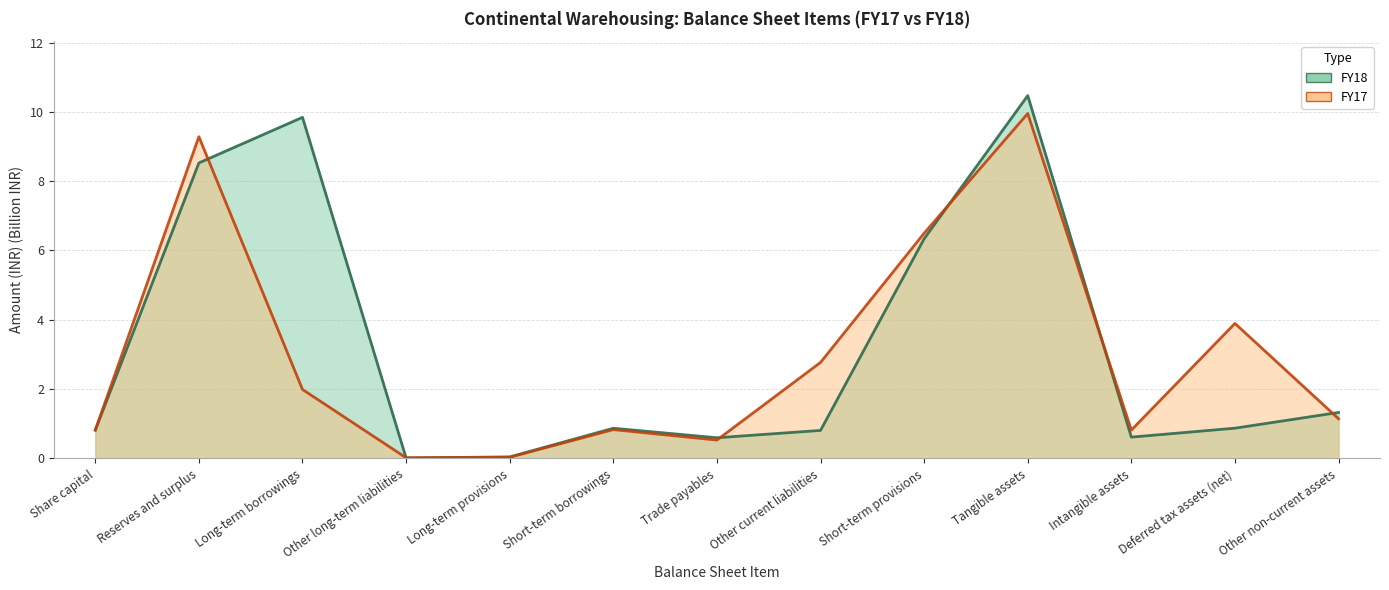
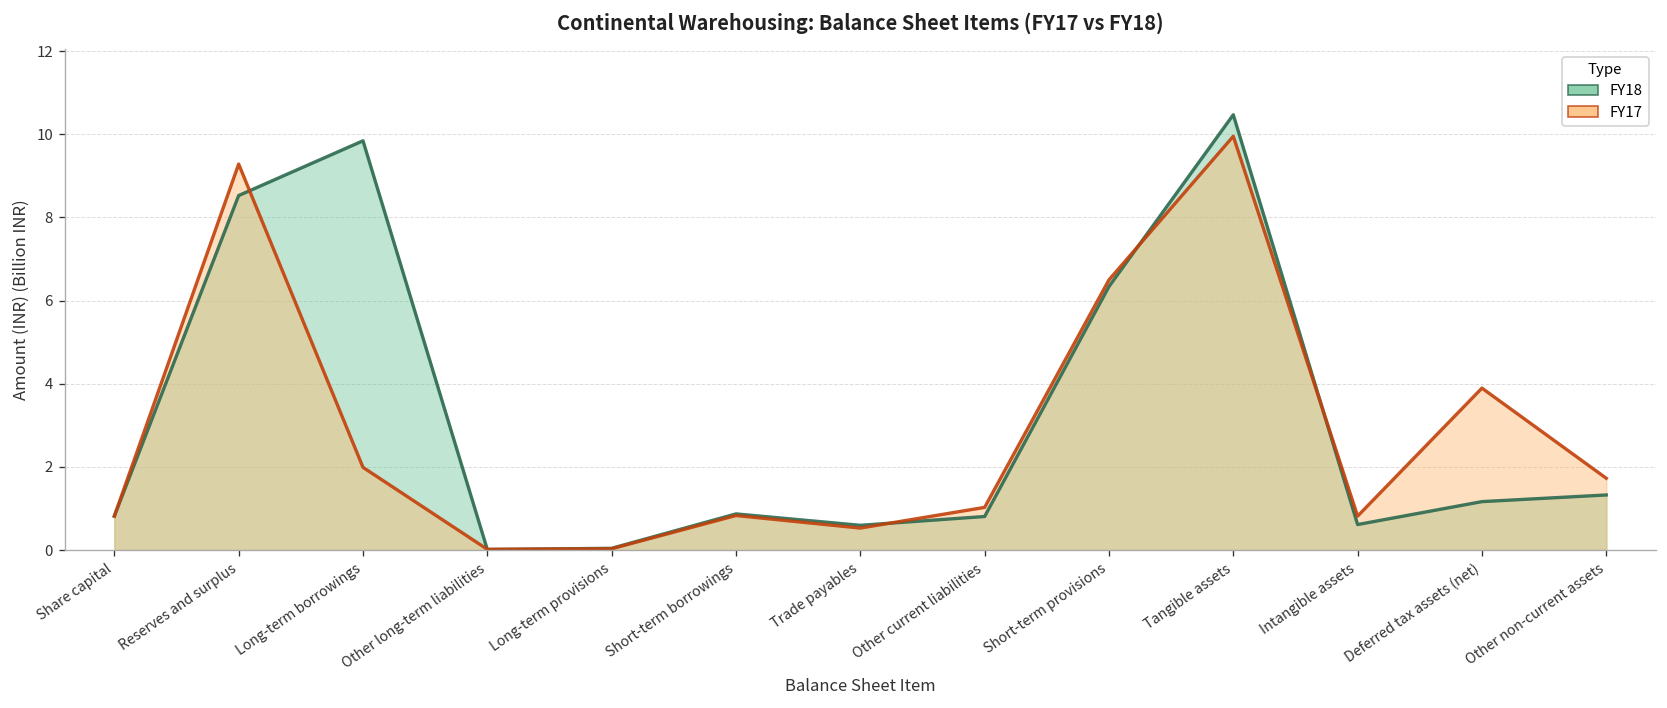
FY17, Other current liabilities: 2.8 -> 1.0
FY18, Deferred tax assets (net): 0.9 -> 1.2
FY17, Other non-current assets: 1.1 -> 1.7
